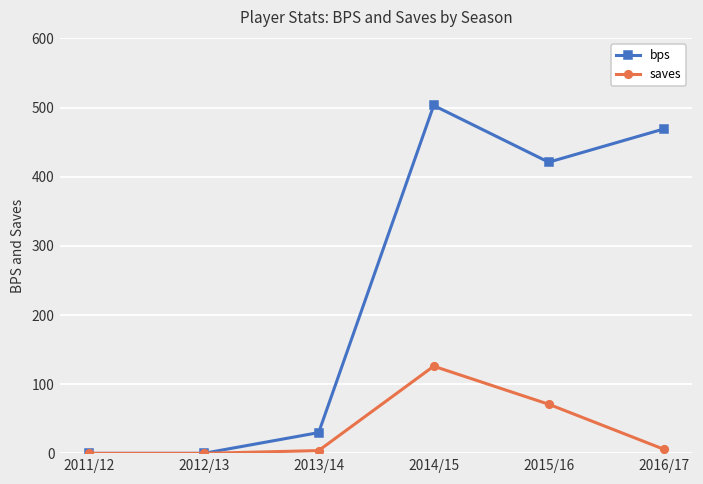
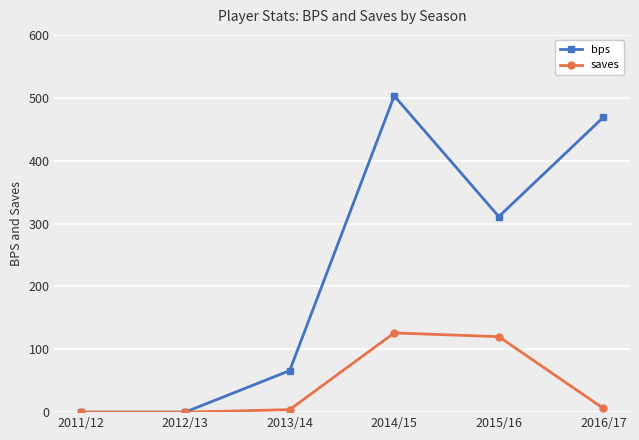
bps, 2013/14: 30 -> 70
bps, 2015/16: 420 -> 310
saves, 2015/16: 70 -> 120
